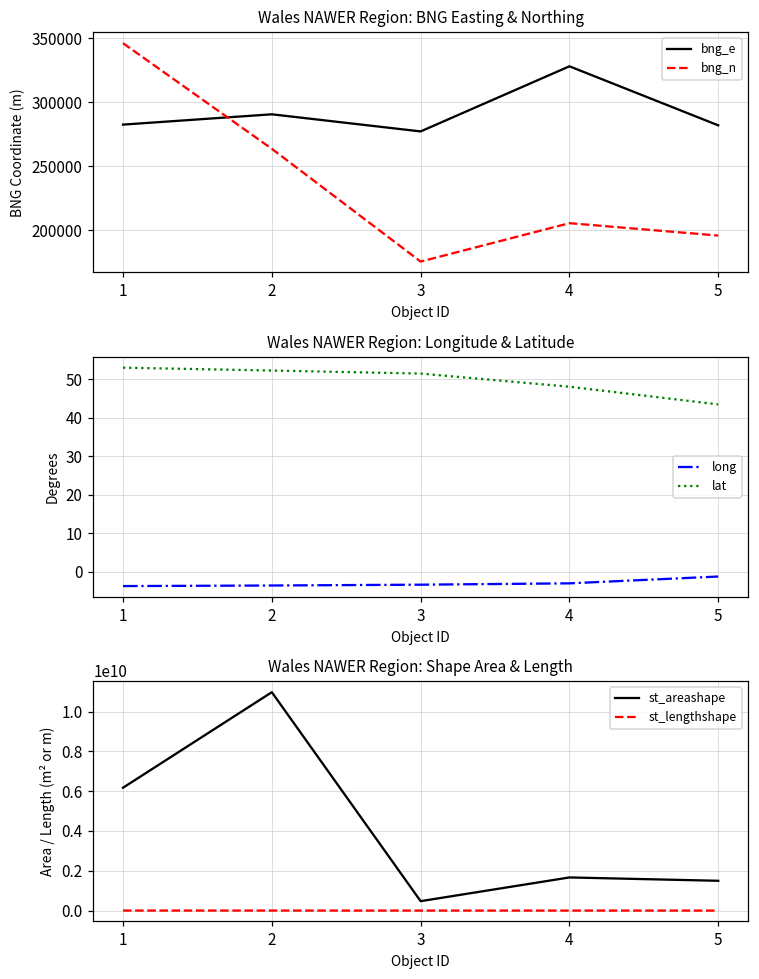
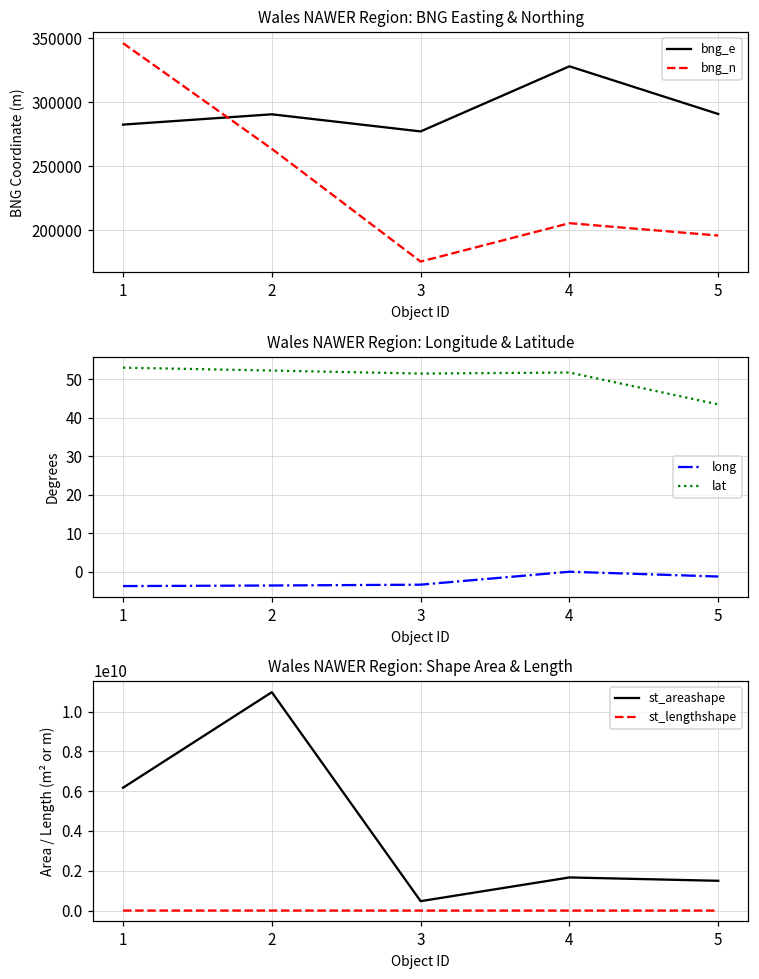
Wales NAWER Region: BNG Easting & Northing, bng_e, 5: 282000 -> 291000
Wales NAWER Region: Longitude & Latitude, long, 4: -3 -> 0
Wales NAWER Region: Longitude & Latitude, lat, 4: 48 -> 52
